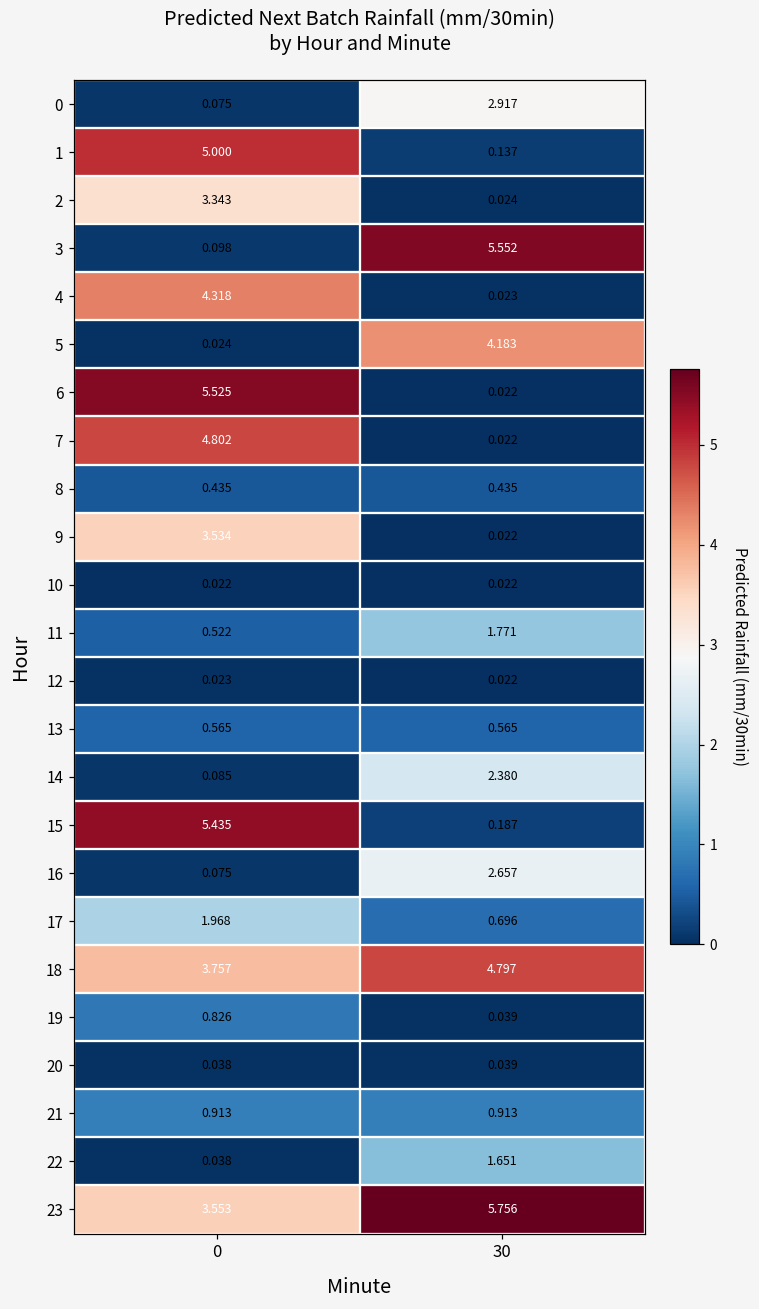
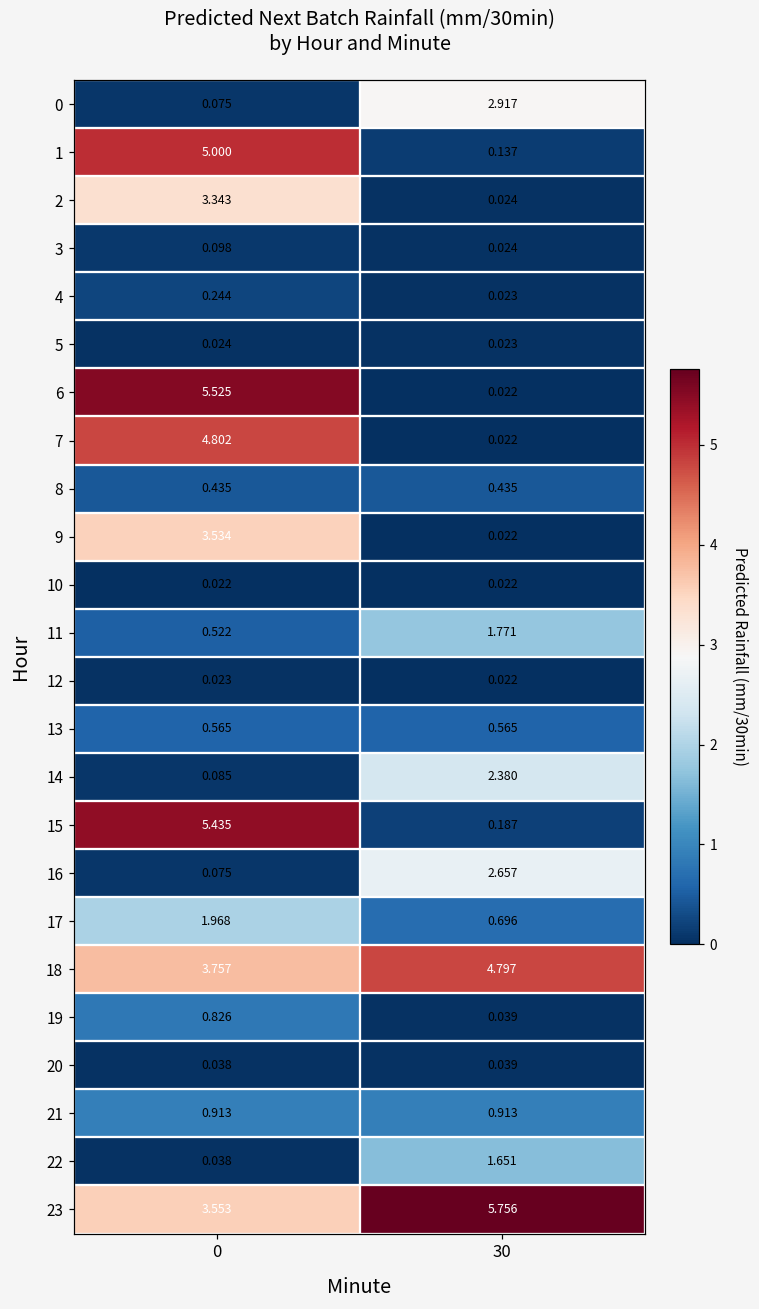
3, 30: 5.552 -> 0.024
4, 0: 4.318 -> 0.244
5, 30: 4.183 -> 0.023
